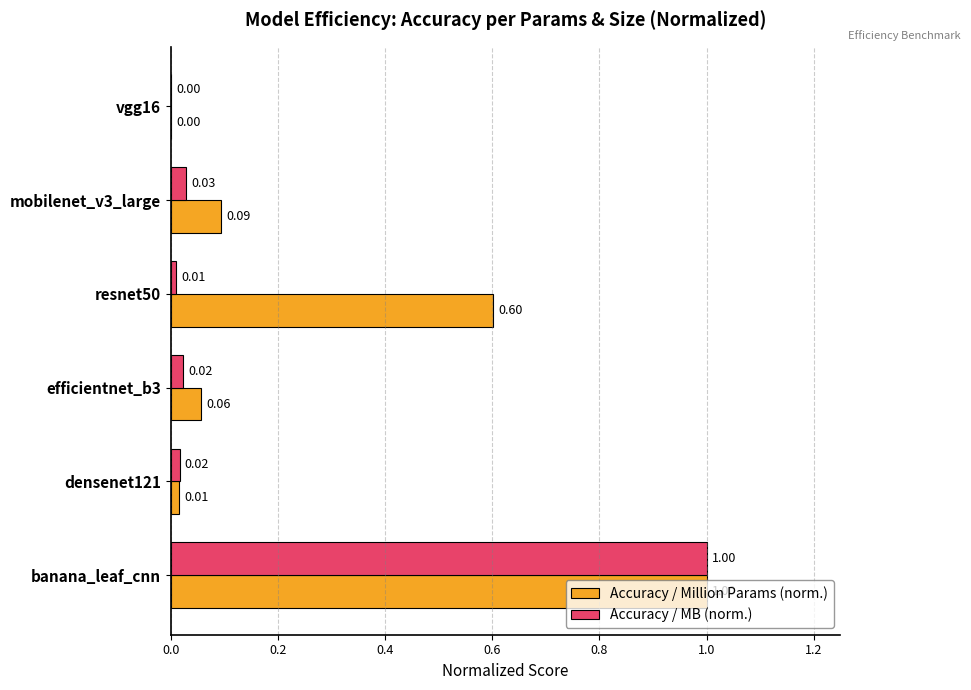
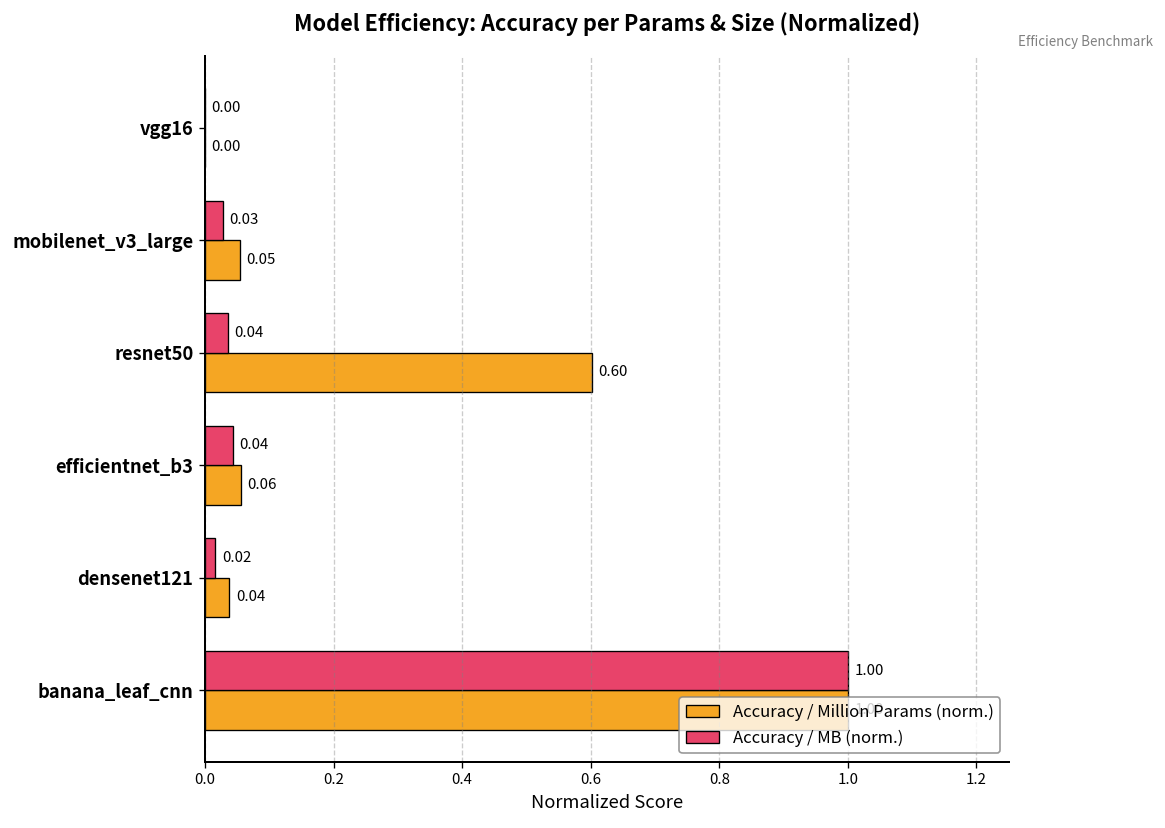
Accuracy / Million Params (norm.), mobilenet_v3_large: 0.09 -> 0.05
Accuracy / MB (norm.), resnet50: 0.01 -> 0.04
Accuracy / MB (norm.), efficientnet_b3: 0.02 -> 0.04
Accuracy / Million Params (norm.), densenet121: 0.01 -> 0.04
